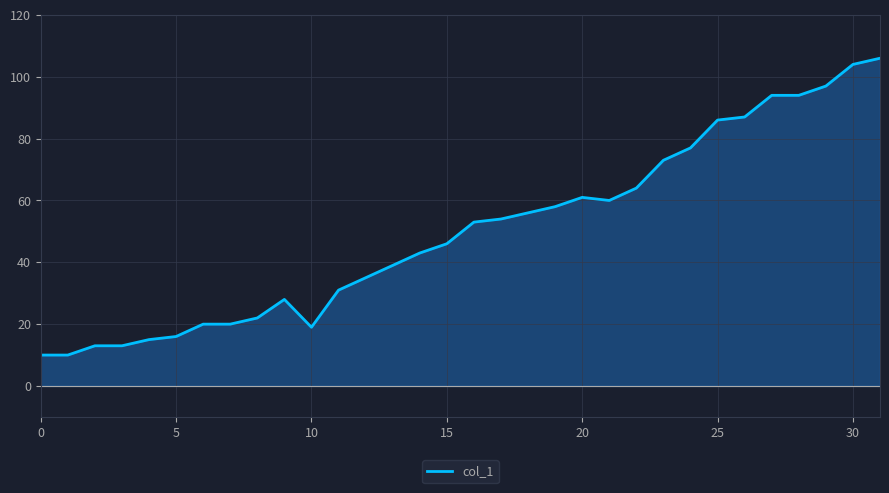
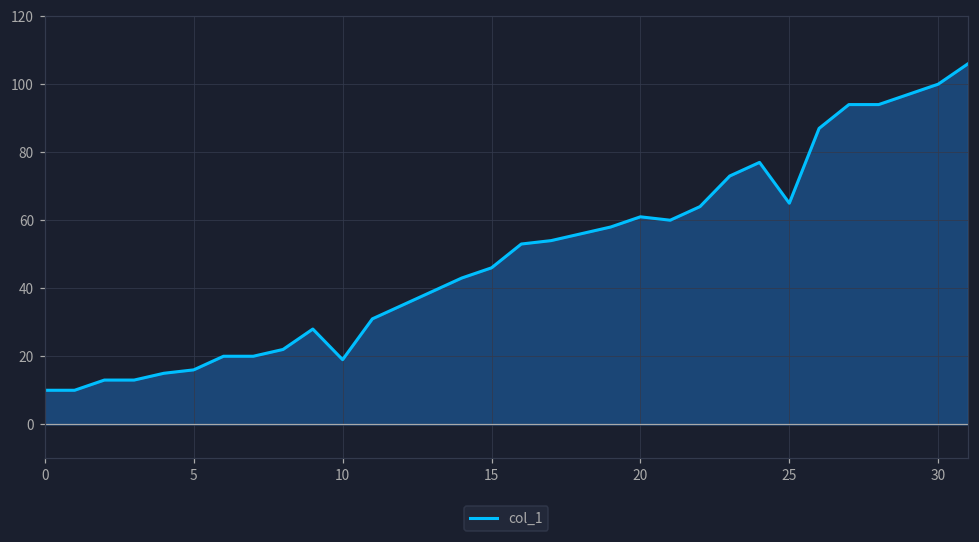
25: 86 -> 65
30: 104 -> 100
